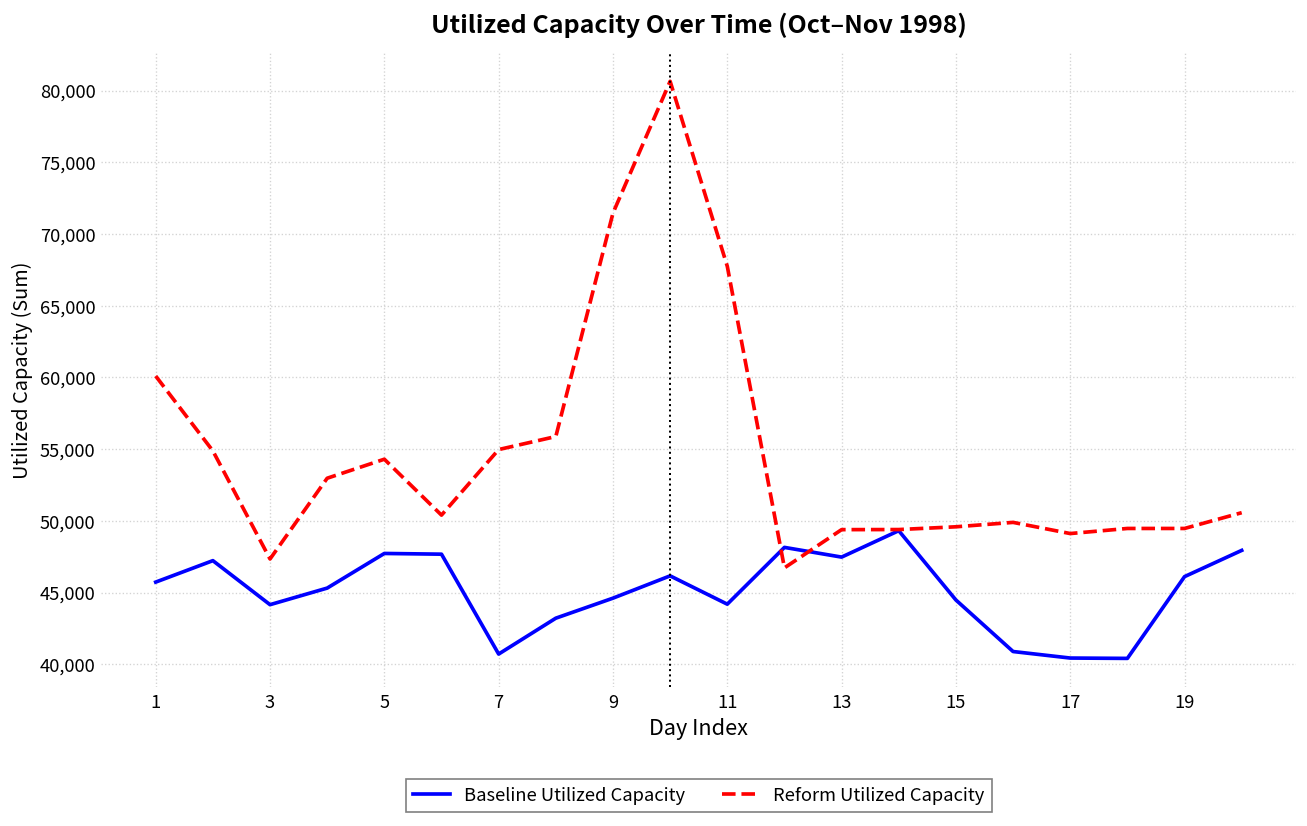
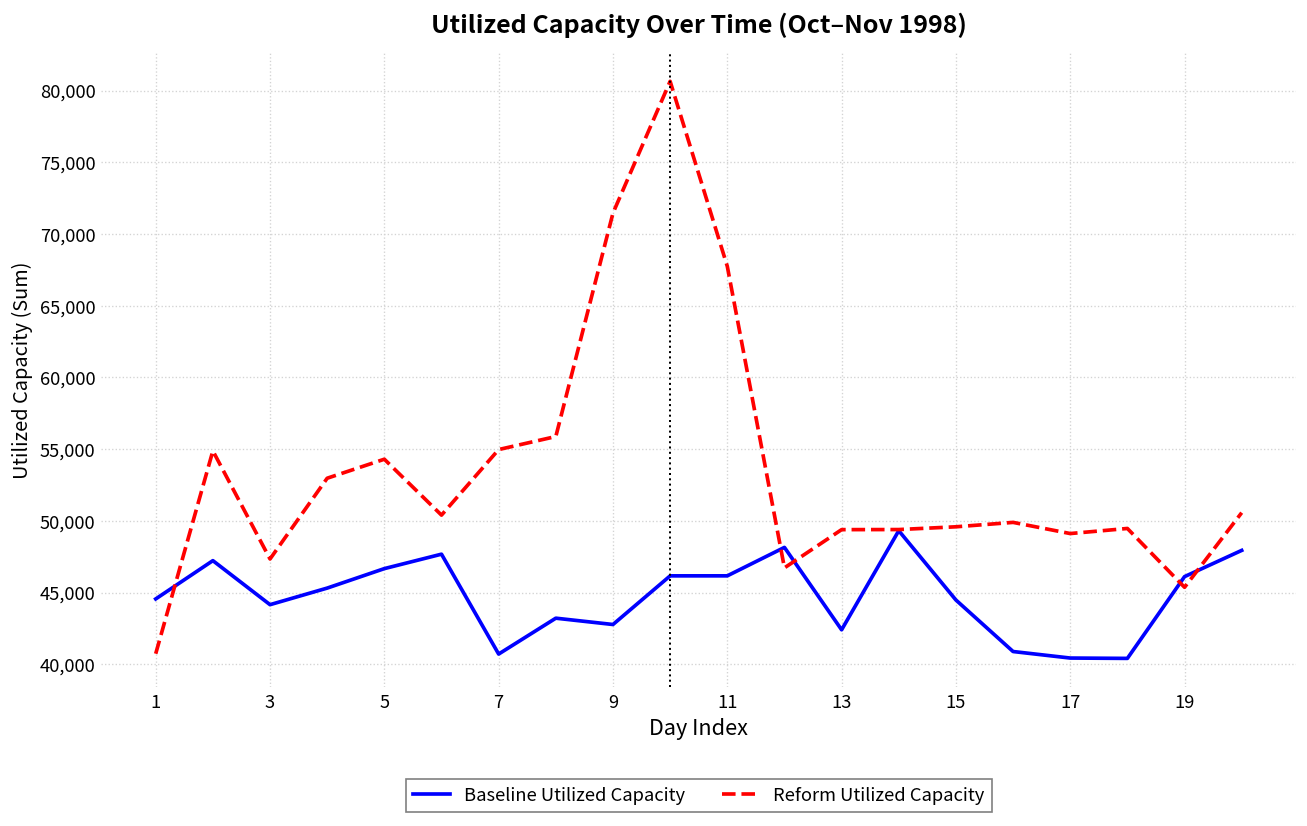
Baseline Utilized Capacity, 1: 45,700 -> 44,600
Reform Utilized Capacity, 1: 60,100 -> 40,700
Baseline Utilized Capacity, 5: 47,700 -> 46,700
Baseline Utilized Capacity, 9: 44,600 -> 42,800
Baseline Utilized Capacity, 11: 44,200 -> 46,200
Baseline Utilized Capacity, 13: 47,500 -> 42,400
Reform Utilized Capacity, 19: 49,500 -> 45,400
